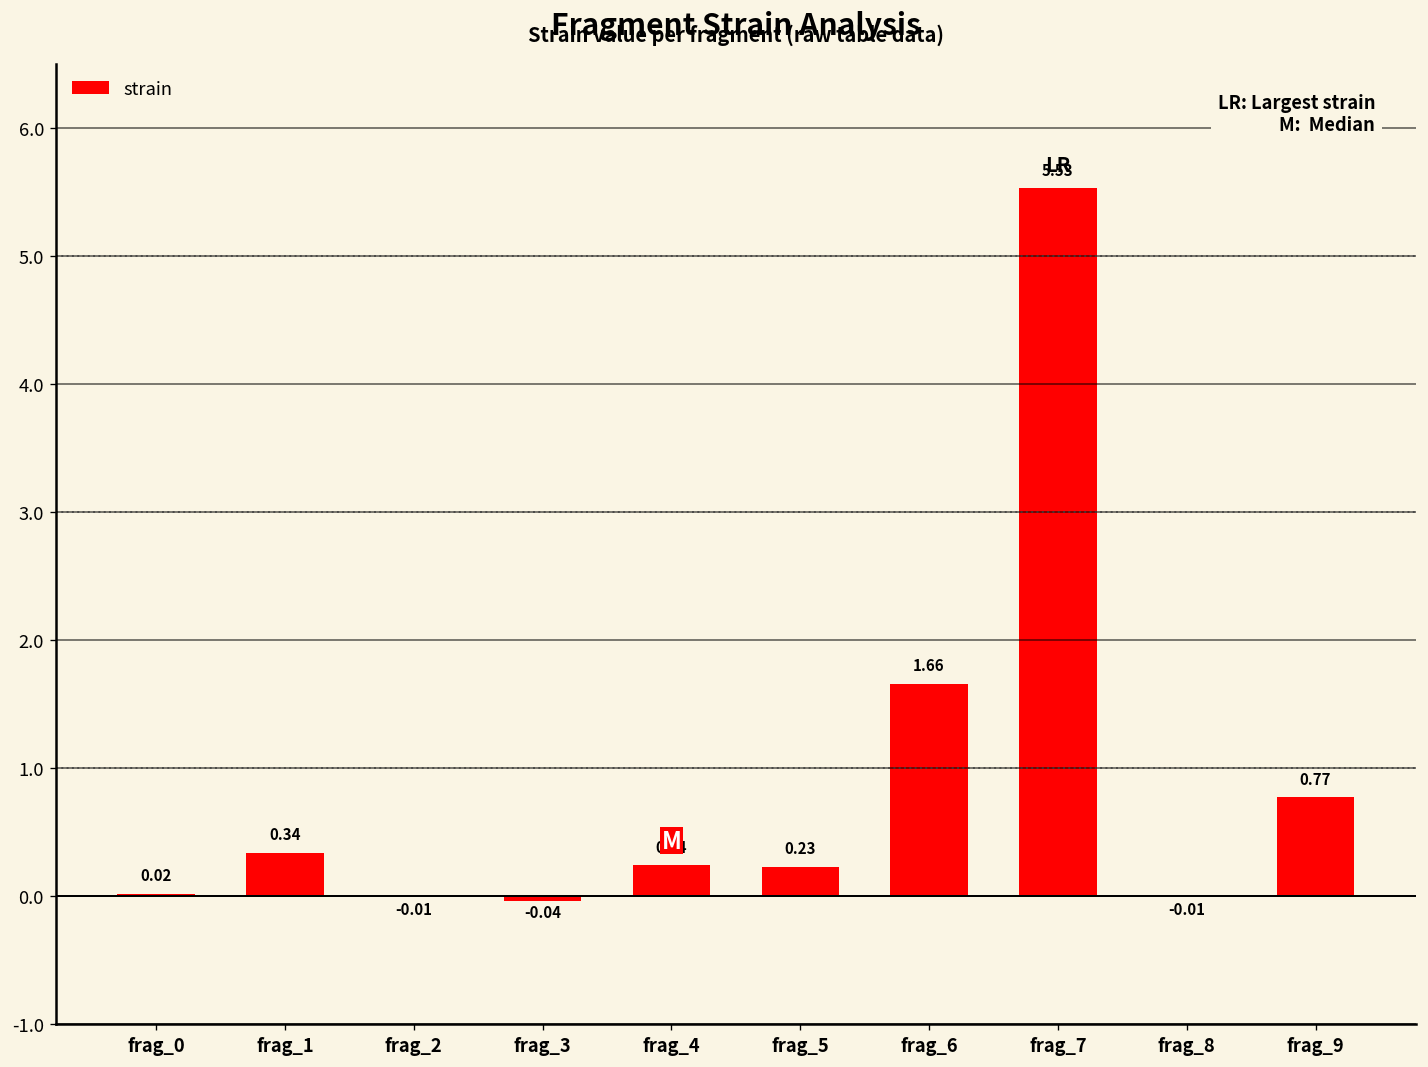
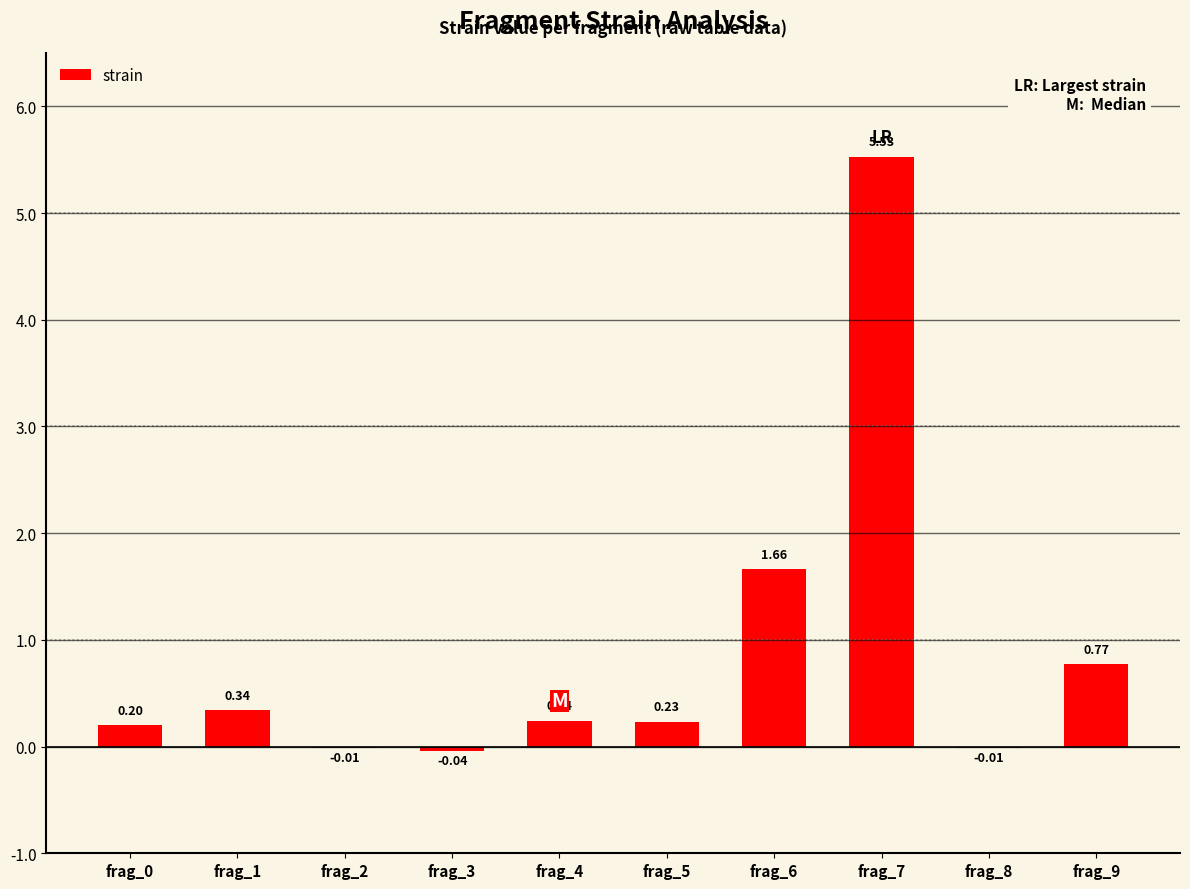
frag_0: 0.02 -> 0.20
